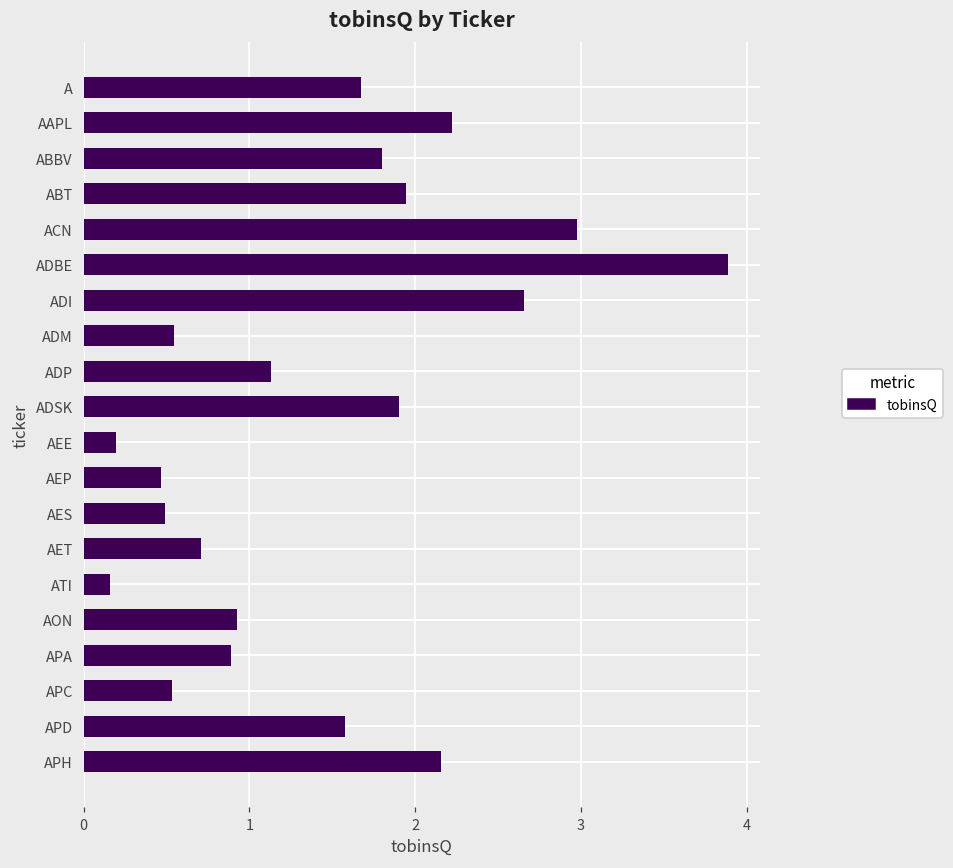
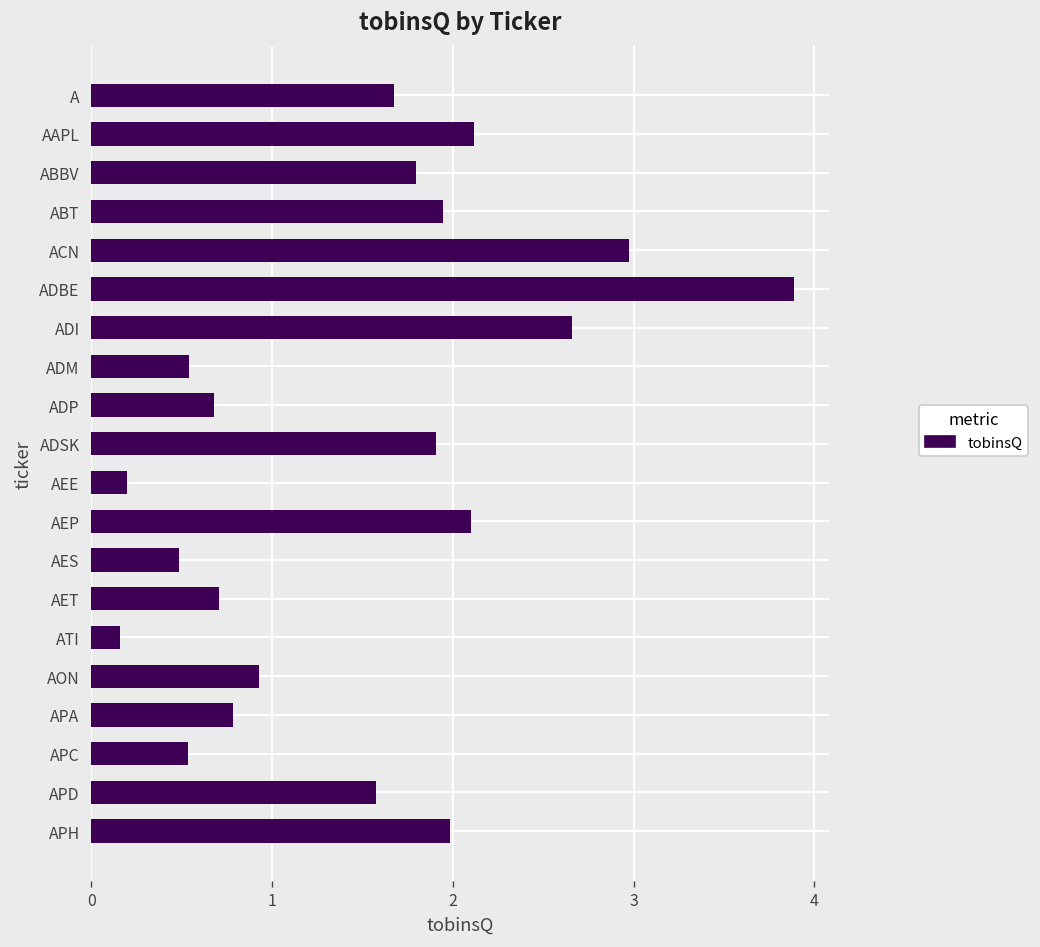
AAPL: 2.22 -> 2.12
ADP: 1.13 -> 0.68
AEP: 0.46 -> 2.10
APA: 0.89 -> 0.78
APH: 2.16 -> 1.98
